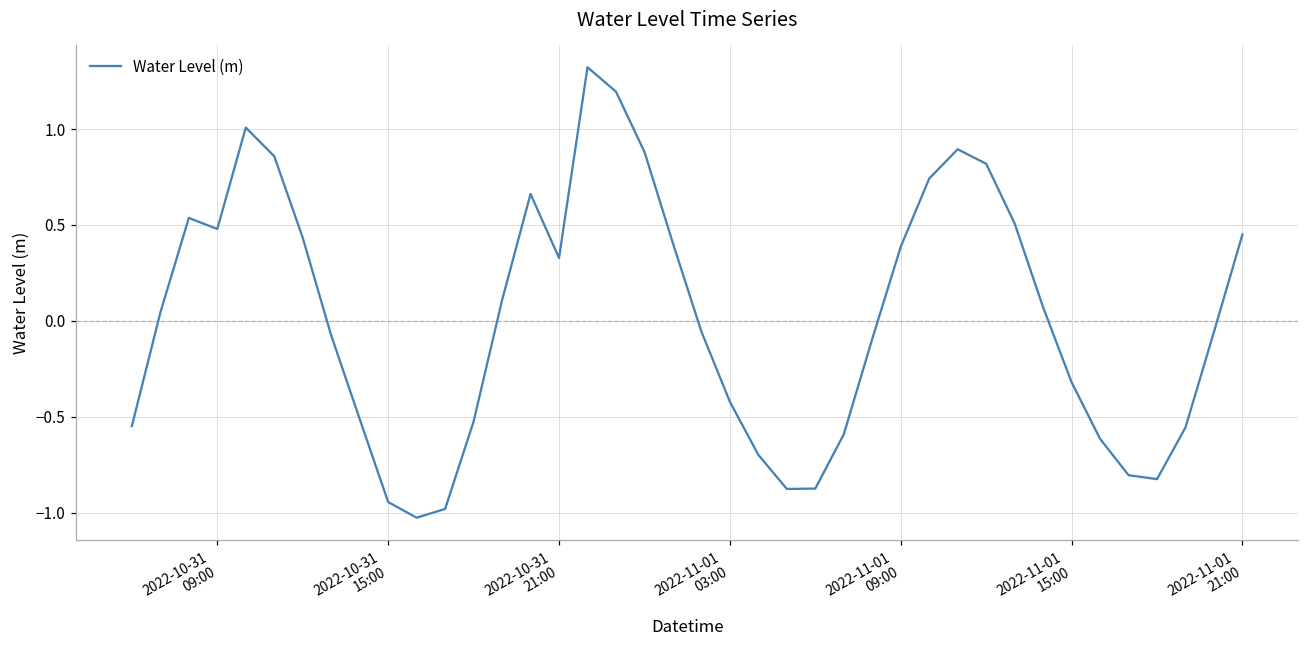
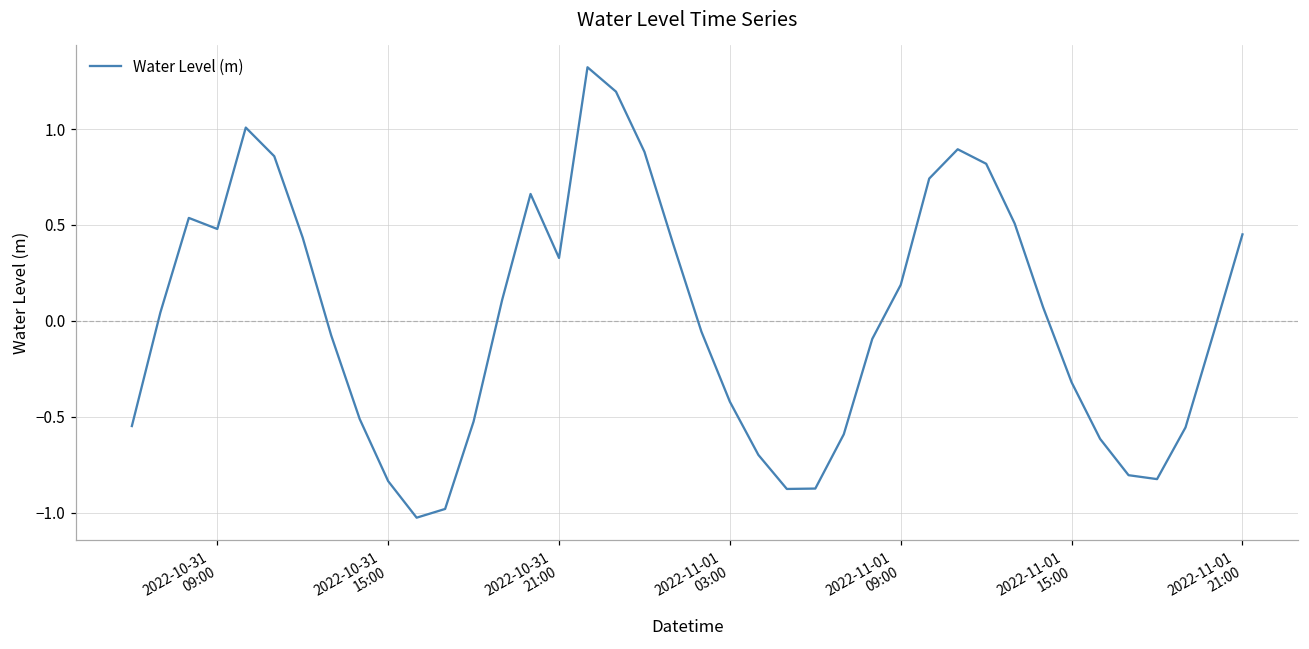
2022-10-31 15:00: -0.94 -> -0.83
2022-11-01 09:00: 0.39 -> 0.19
